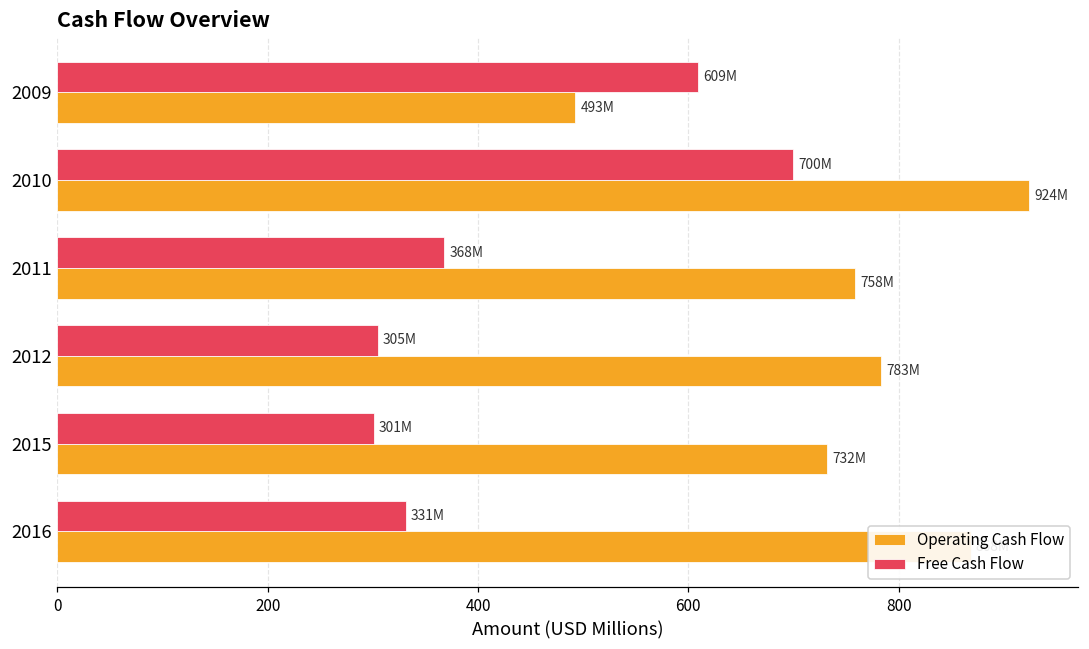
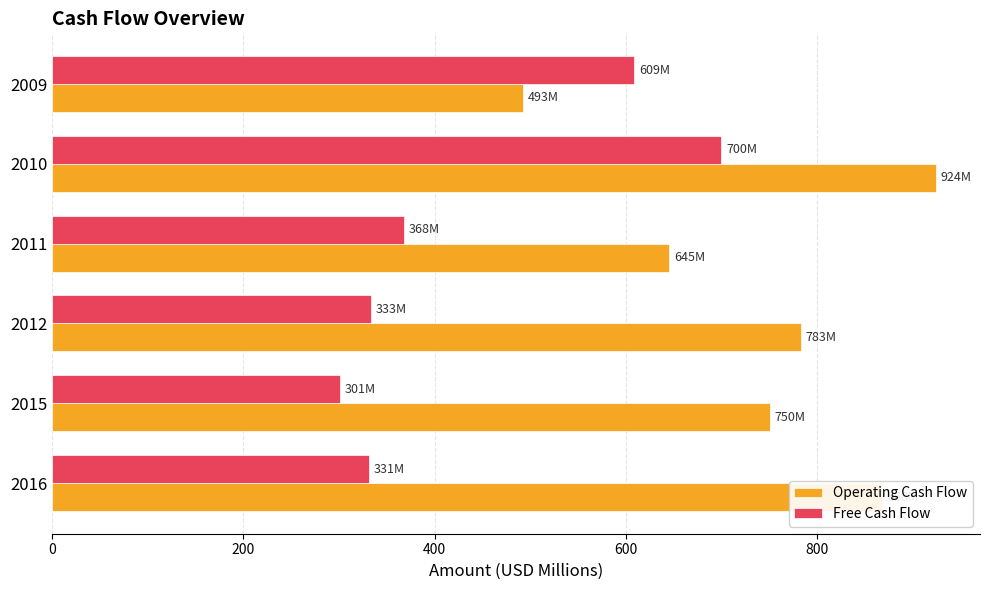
Operating Cash Flow, 2011: 758M -> 645M
Free Cash Flow, 2012: 305M -> 333M
Operating Cash Flow, 2015: 732M -> 750M
